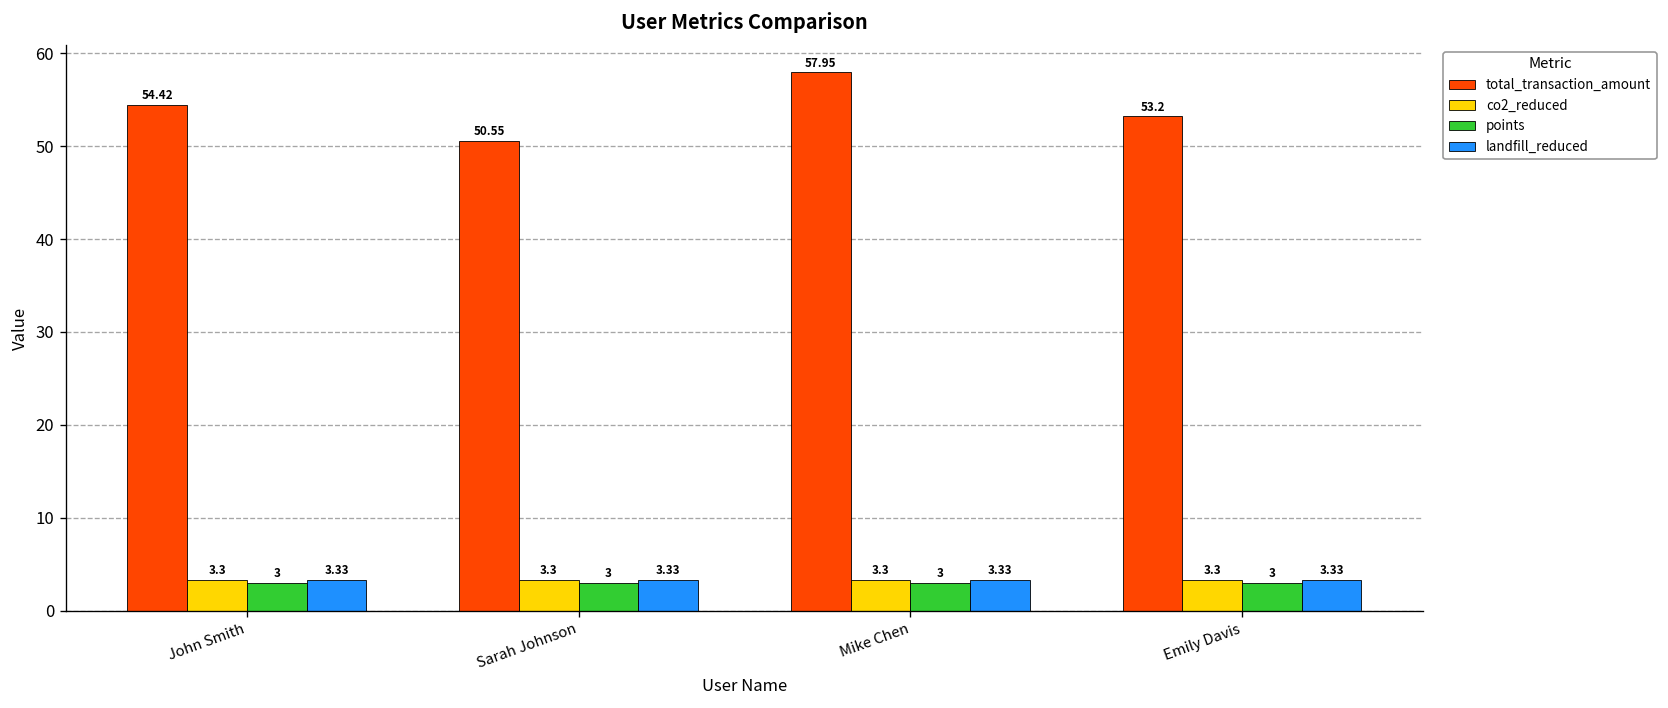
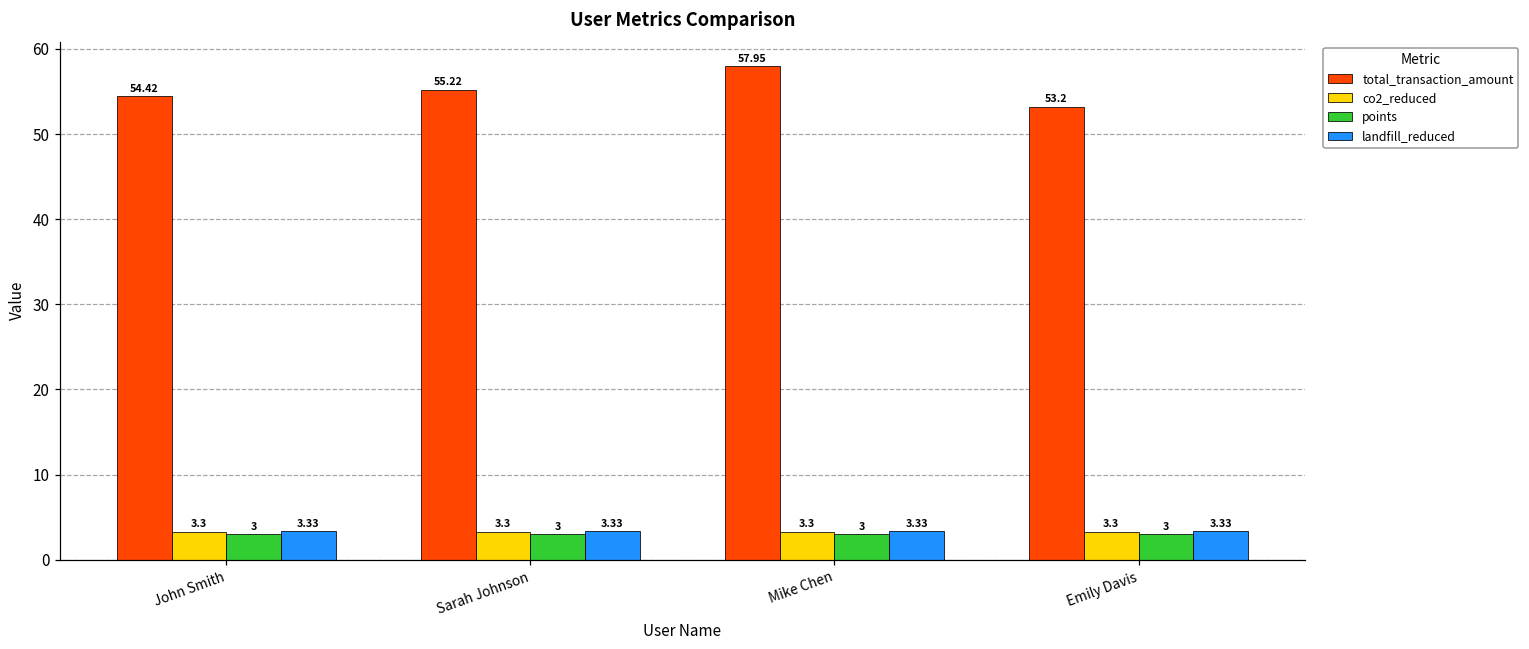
total_transaction_amount, Sarah Johnson: 50.55 -> 55.22
